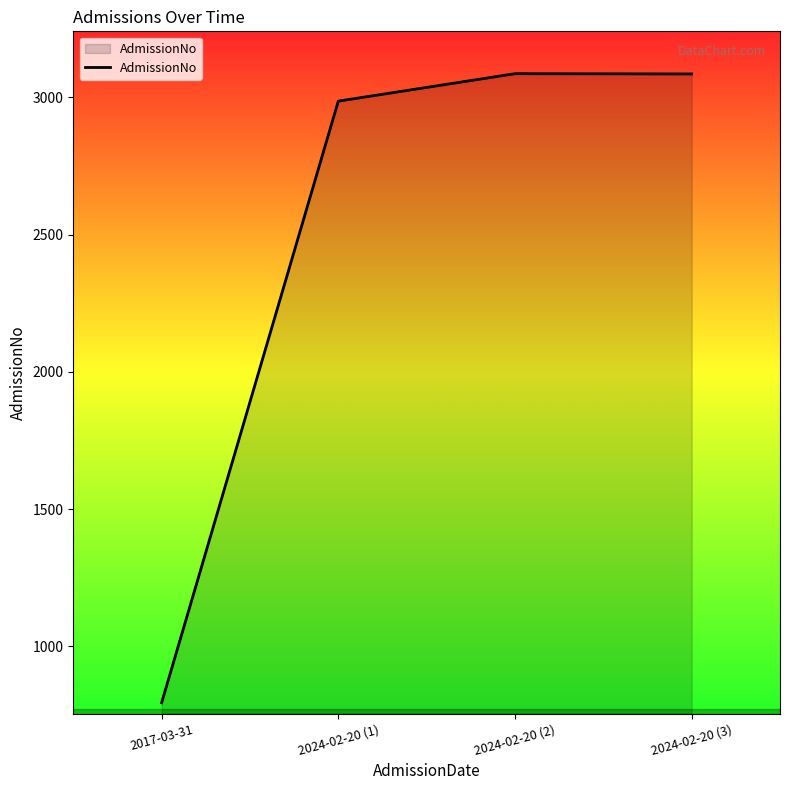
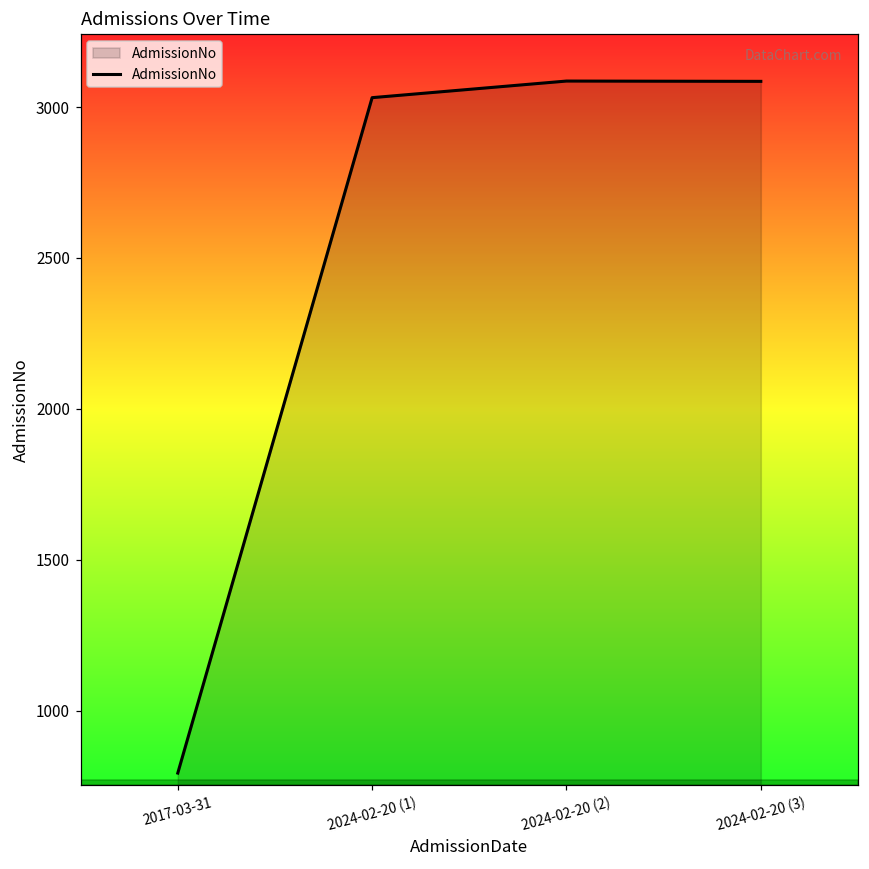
2024-02-20 (1): 2990 -> 3030
